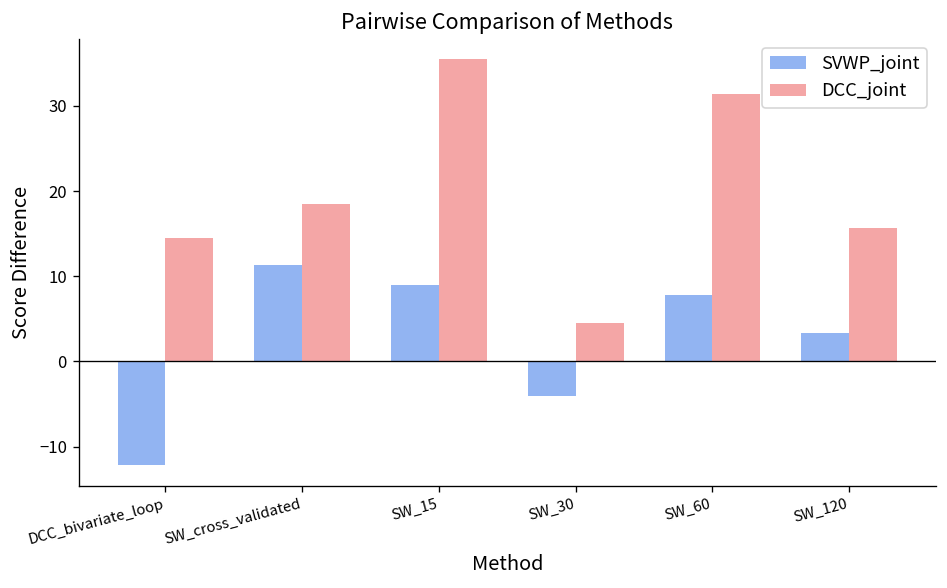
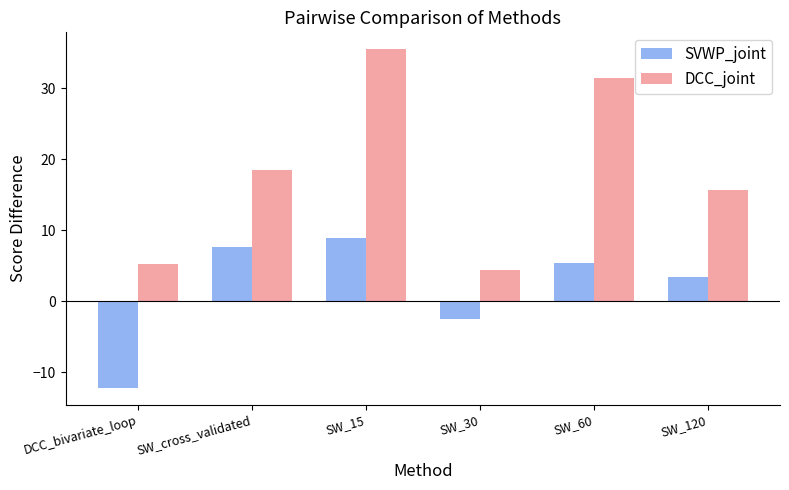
DCC_joint, DCC_bivariate_loop: 15 -> 5
SVWP_joint, SW_cross_validated: 11 -> 8
SVWP_joint, SW_30: -4 -> -3
SVWP_joint, SW_60: 8 -> 5
